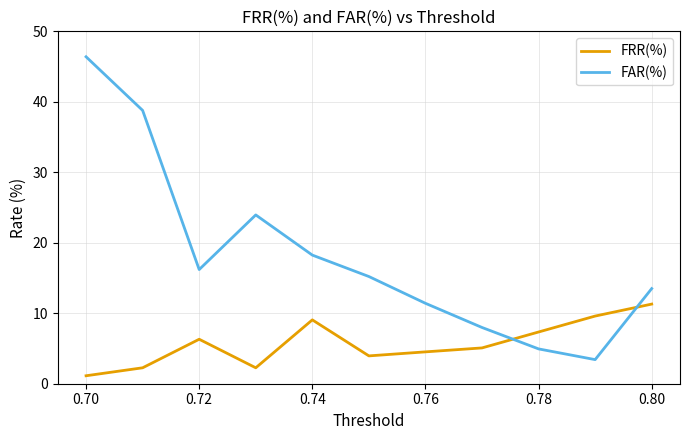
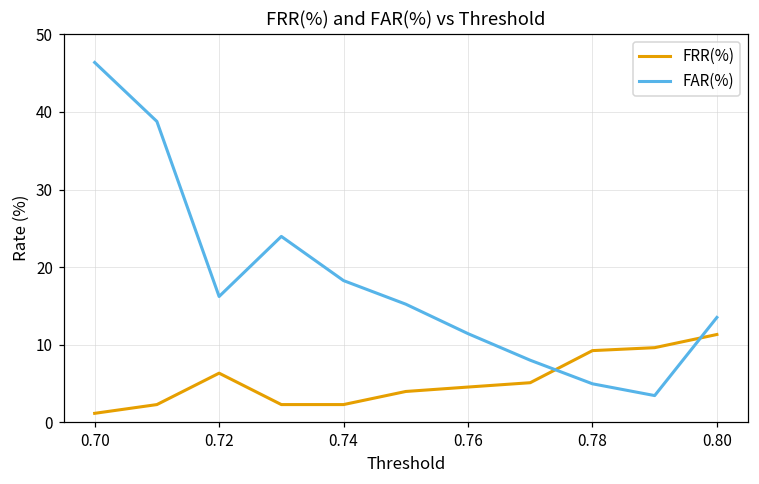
FRR(%), 0.74: 9 -> 2
FRR(%), 0.78: 7 -> 9
